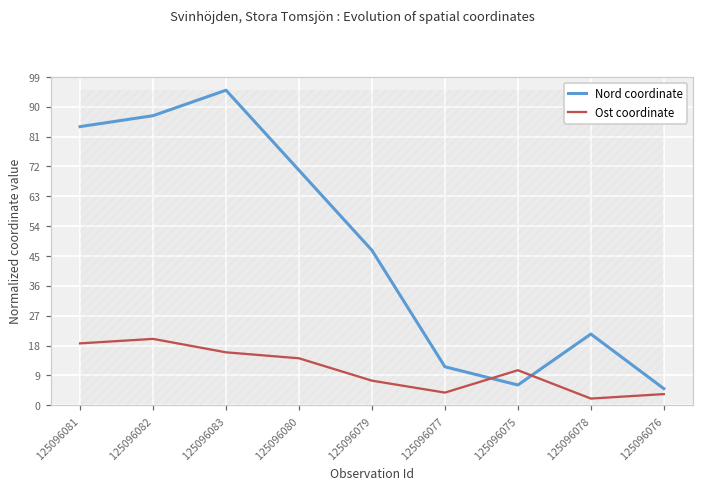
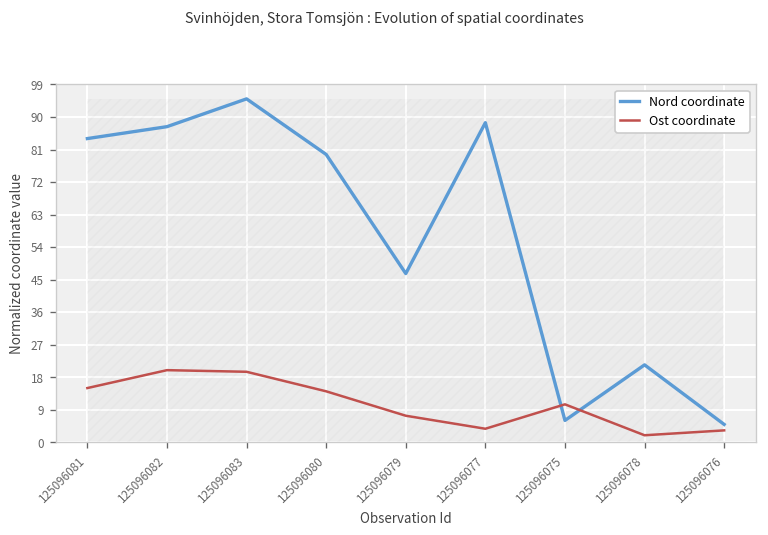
Ost coordinate, 125096081: 19 -> 15
Ost coordinate, 125096083: 16 -> 20
Nord coordinate, 125096080: 71 -> 80
Nord coordinate, 125096077: 12 -> 88
